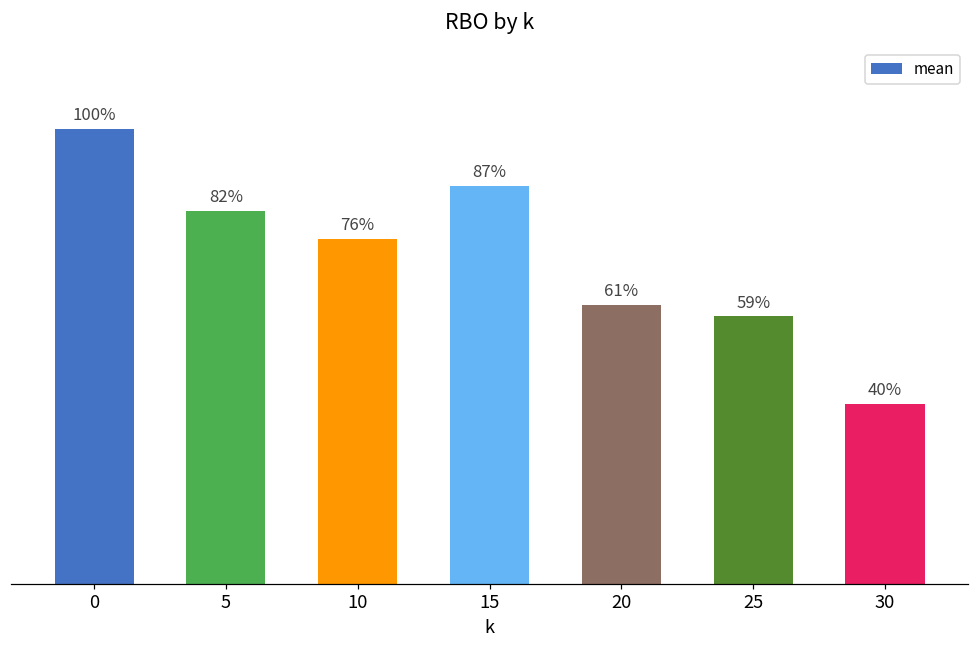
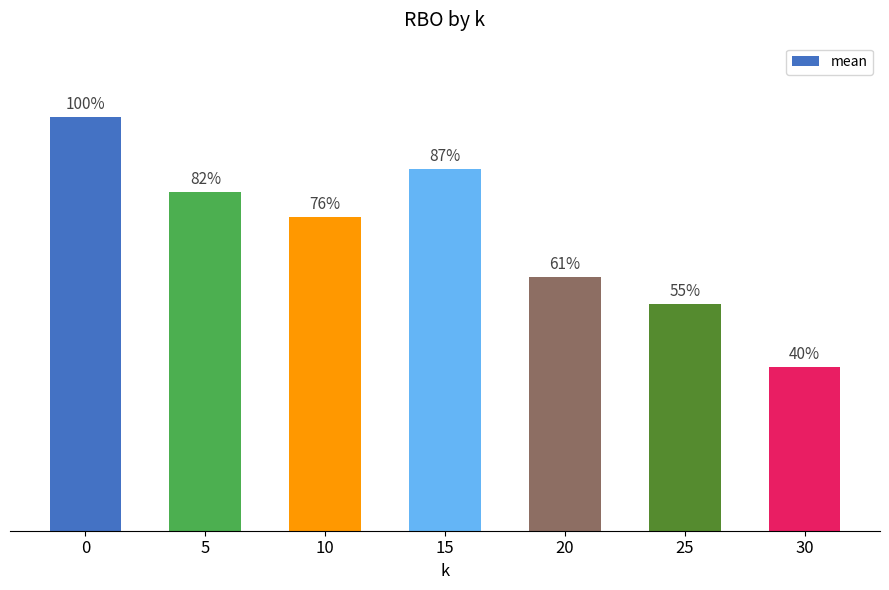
25: 59% -> 55%
